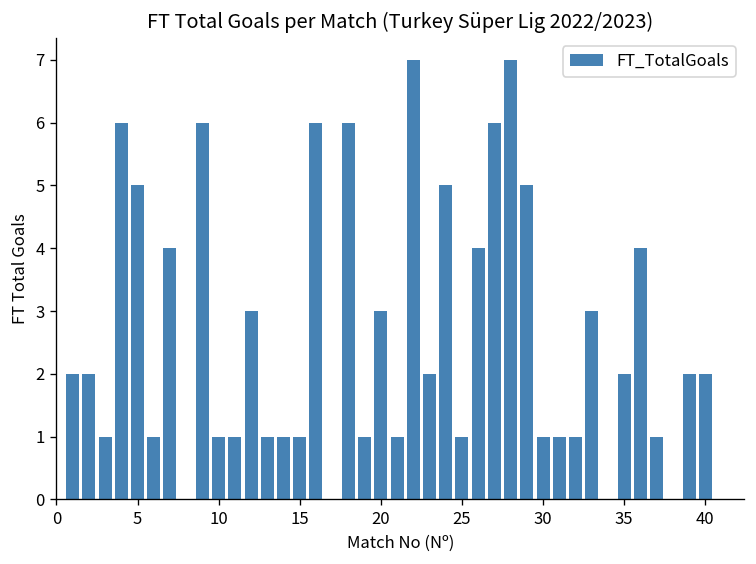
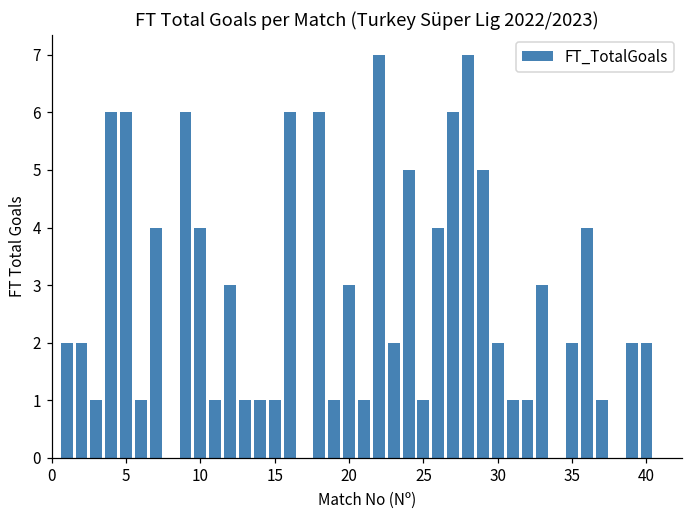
5: 5 -> 6
10: 1 -> 4
30: 1 -> 2
